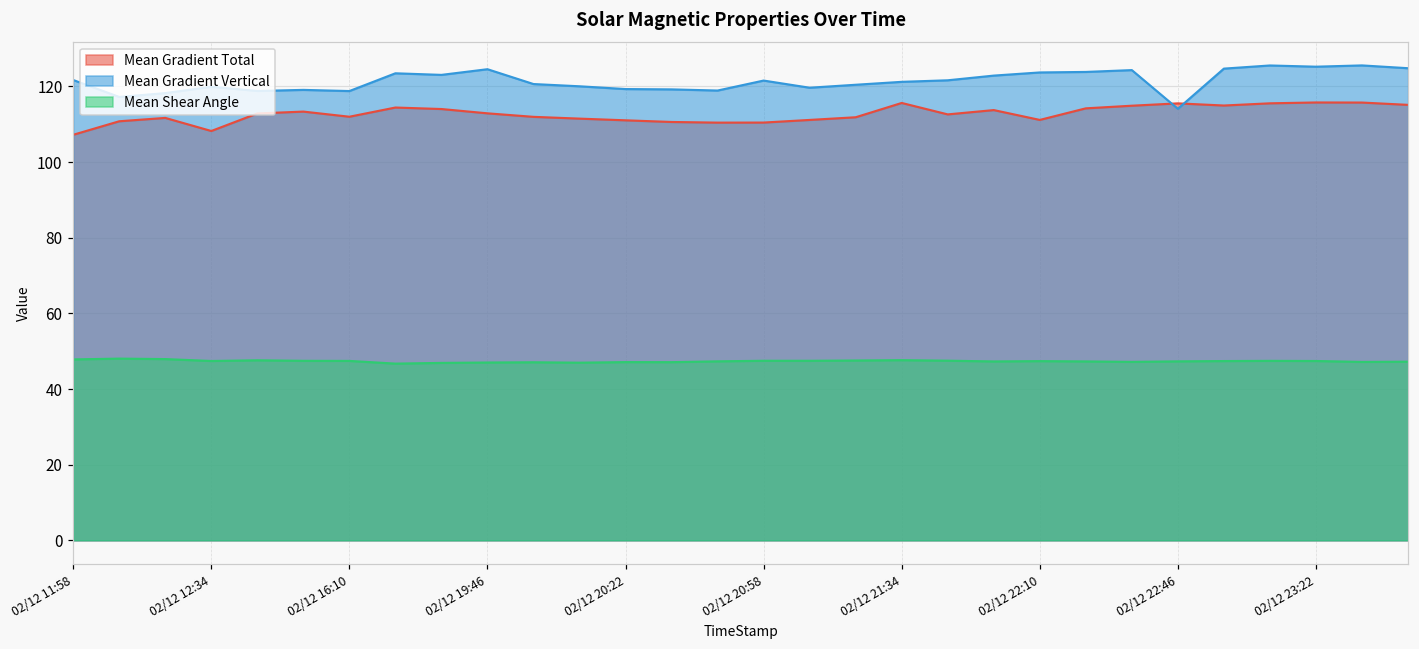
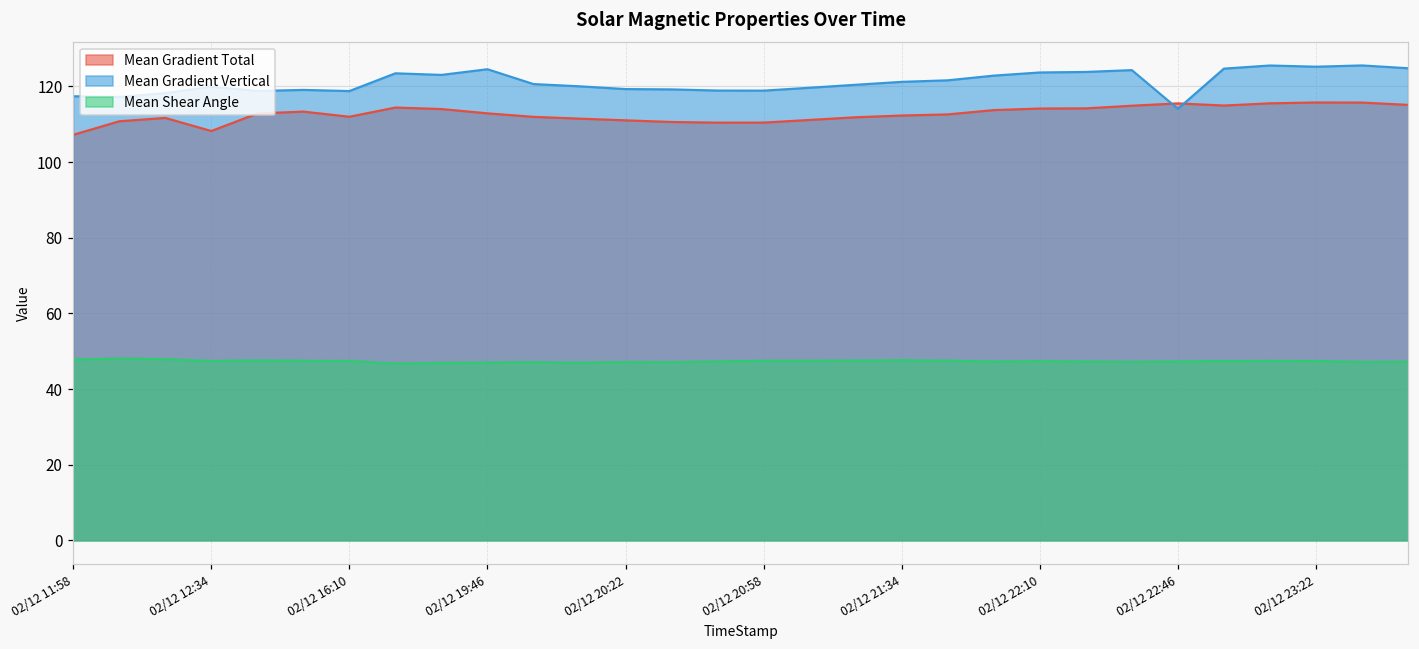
Mean Gradient Vertical, 02/12 11:58: 122 -> 117
Mean Gradient Vertical, 02/12 20:58: 122 -> 119
Mean Gradient Total, 02/12 21:34: 116 -> 112
Mean Gradient Total, 02/12 22:10: 111 -> 114
